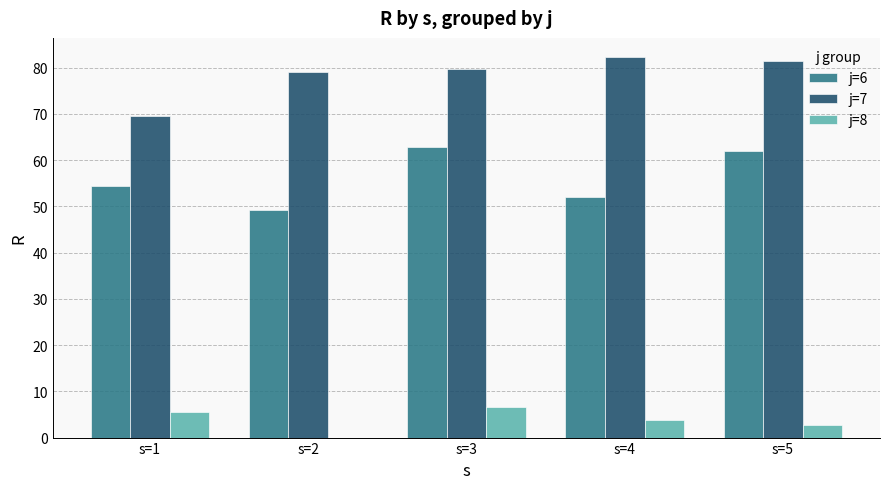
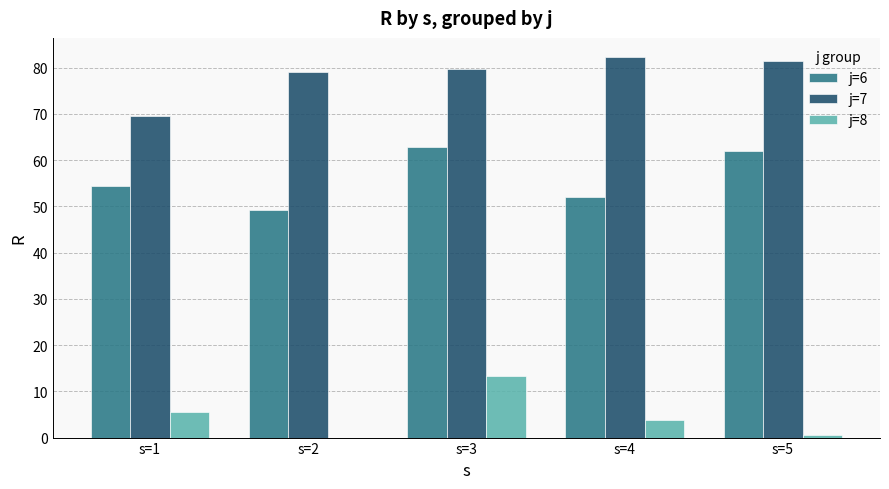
j=8, s=3: 7 -> 13
j=8, s=5: 3 -> 0
